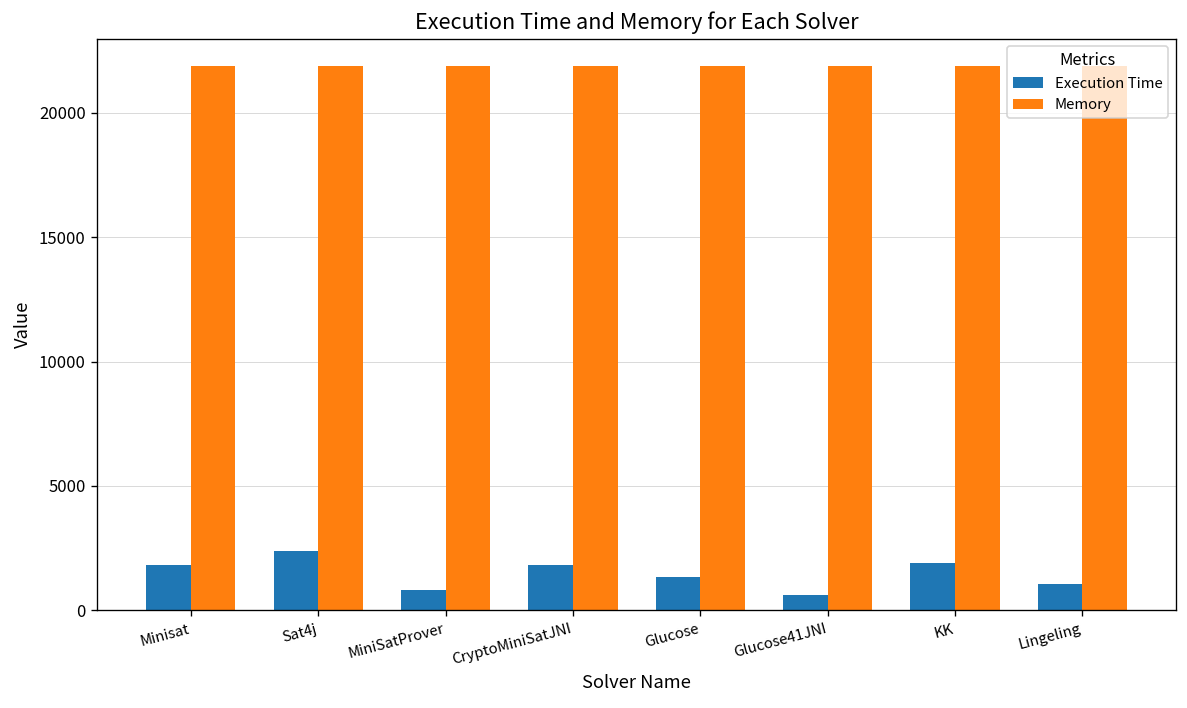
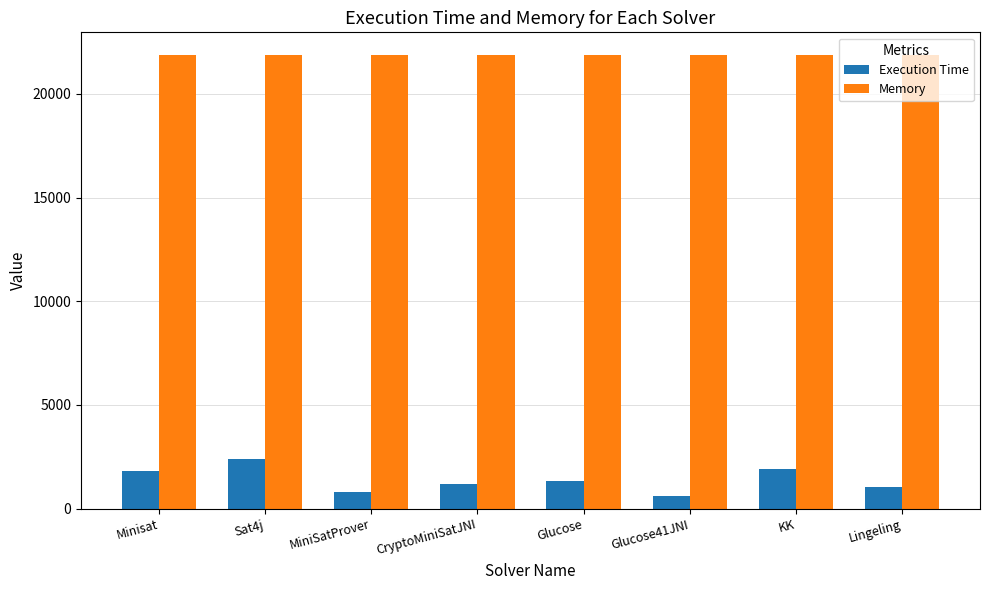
Execution Time, CryptoMiniSatJNI: 1800 -> 1200
